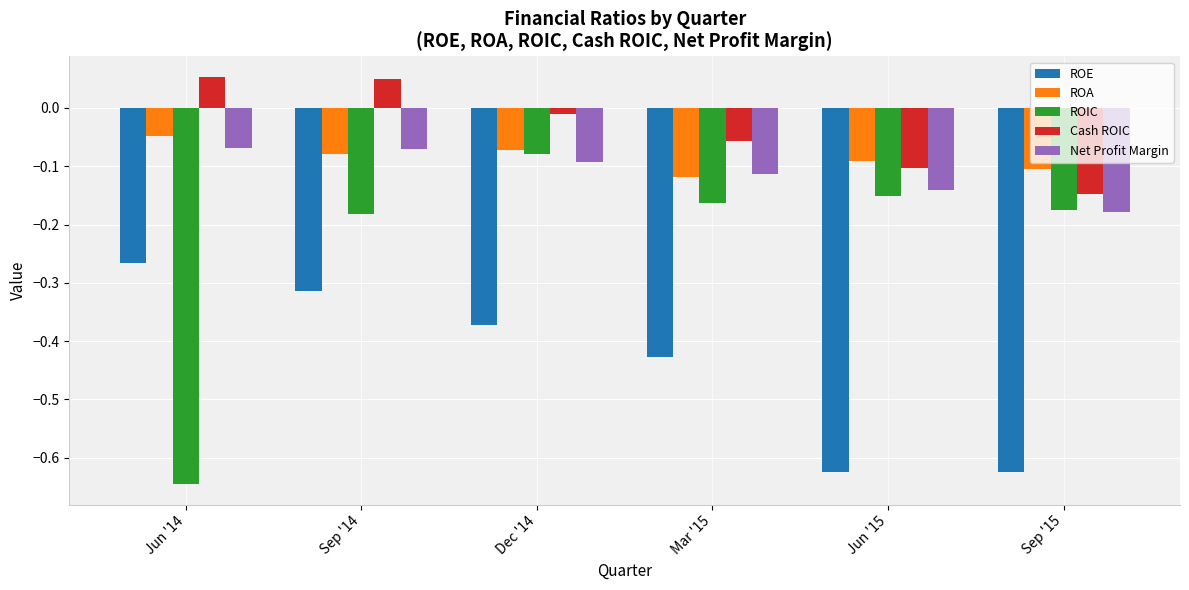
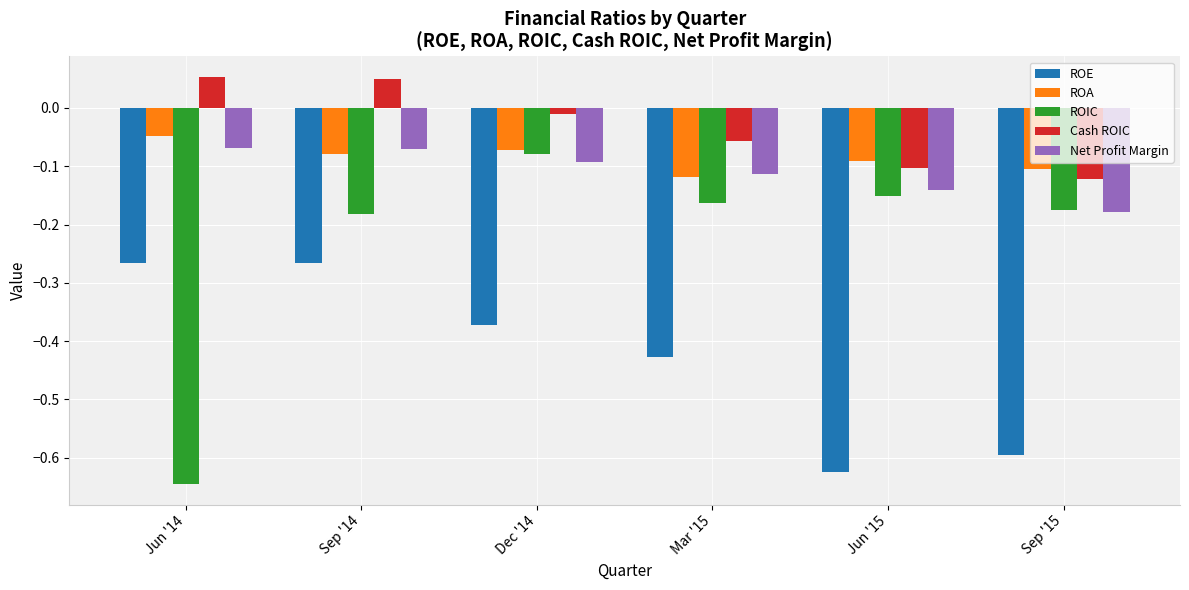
ROE, Sep '14: -0.31 -> -0.27
ROE, Sep '15: -0.63 -> -0.59
Cash ROIC, Sep '15: -0.15 -> -0.12
